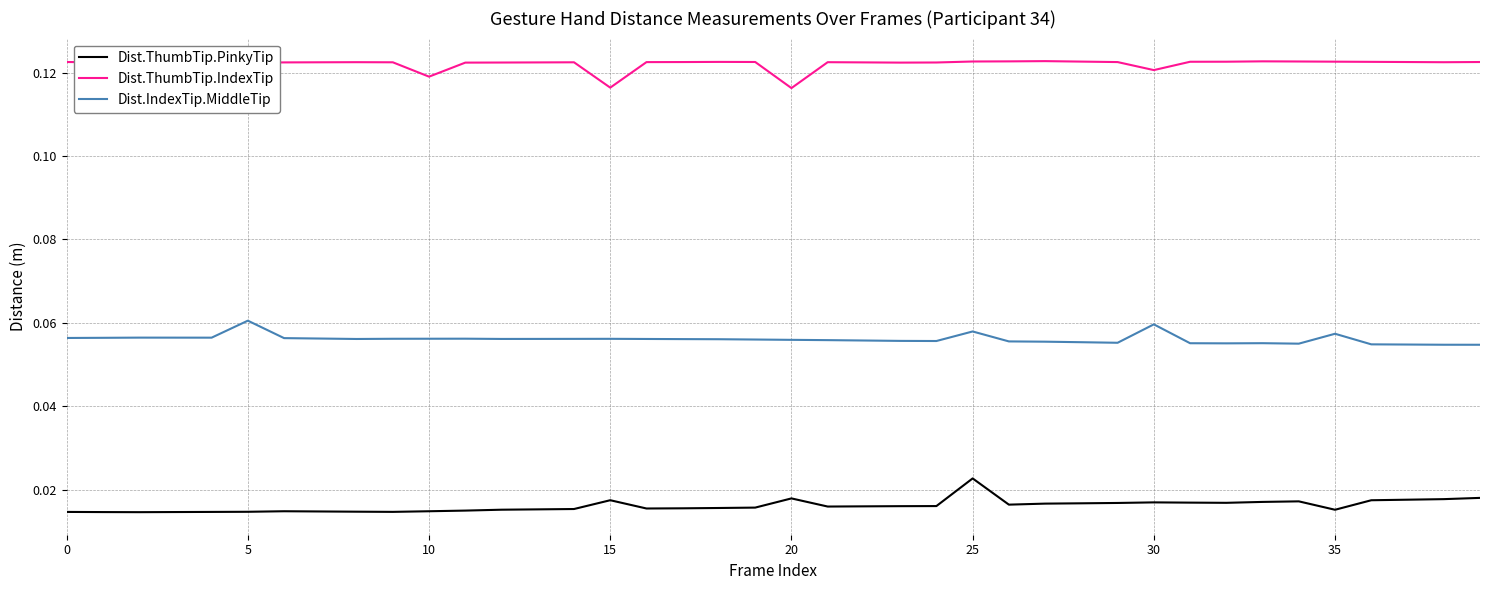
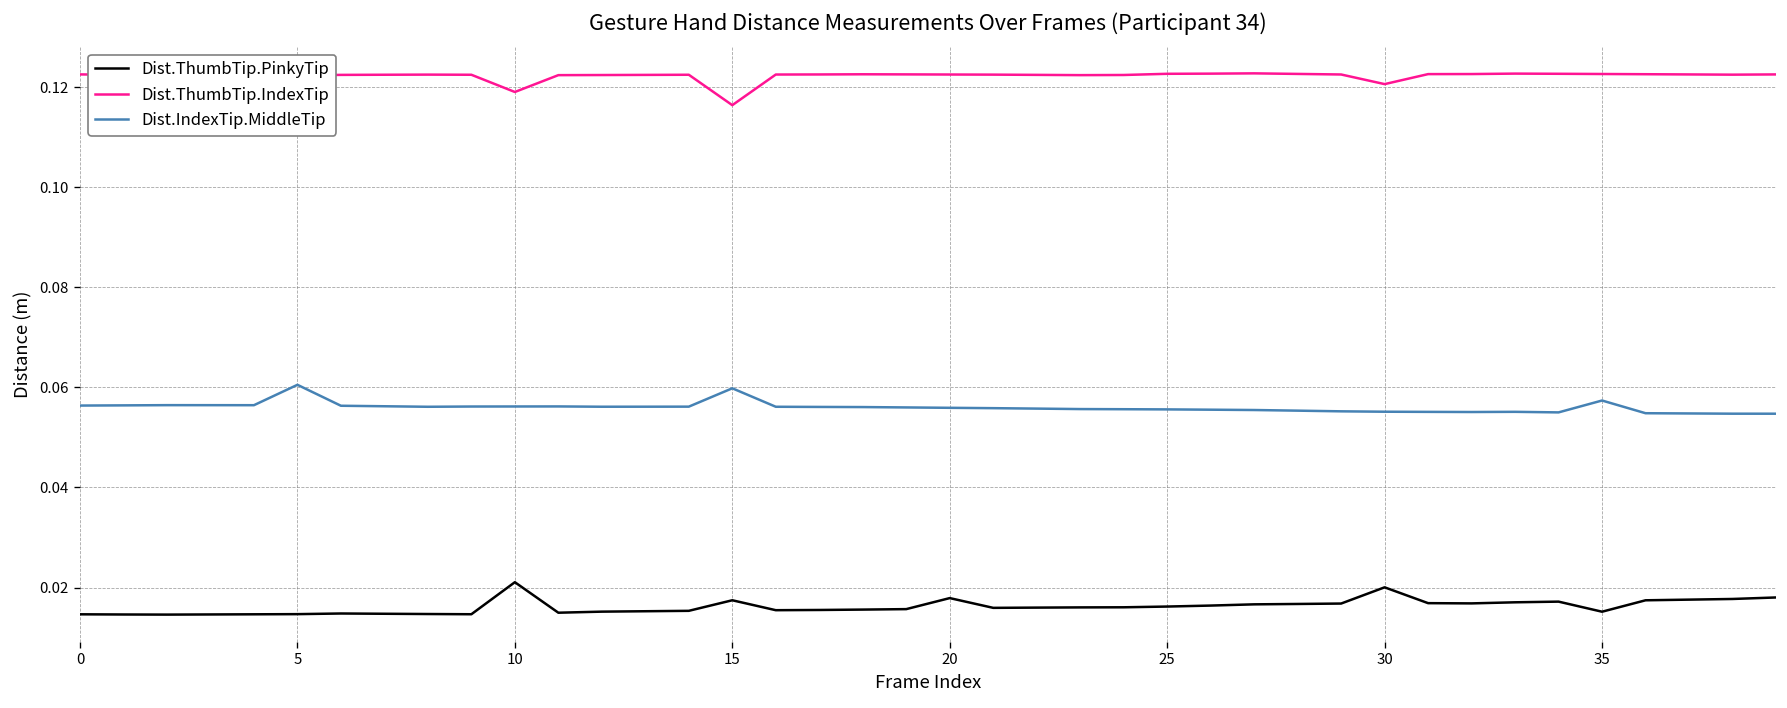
Dist.ThumbTip.PinkyTip, 10: 0.015 -> 0.021
Dist.IndexTip.MiddleTip, 15: 0.056 -> 0.060
Dist.ThumbTip.IndexTip, 20: 0.116 -> 0.123
Dist.ThumbTip.PinkyTip, 25: 0.023 -> 0.016
Dist.IndexTip.MiddleTip, 25: 0.058 -> 0.056
Dist.ThumbTip.PinkyTip, 30: 0.017 -> 0.020
Dist.IndexTip.MiddleTip, 30: 0.060 -> 0.055
